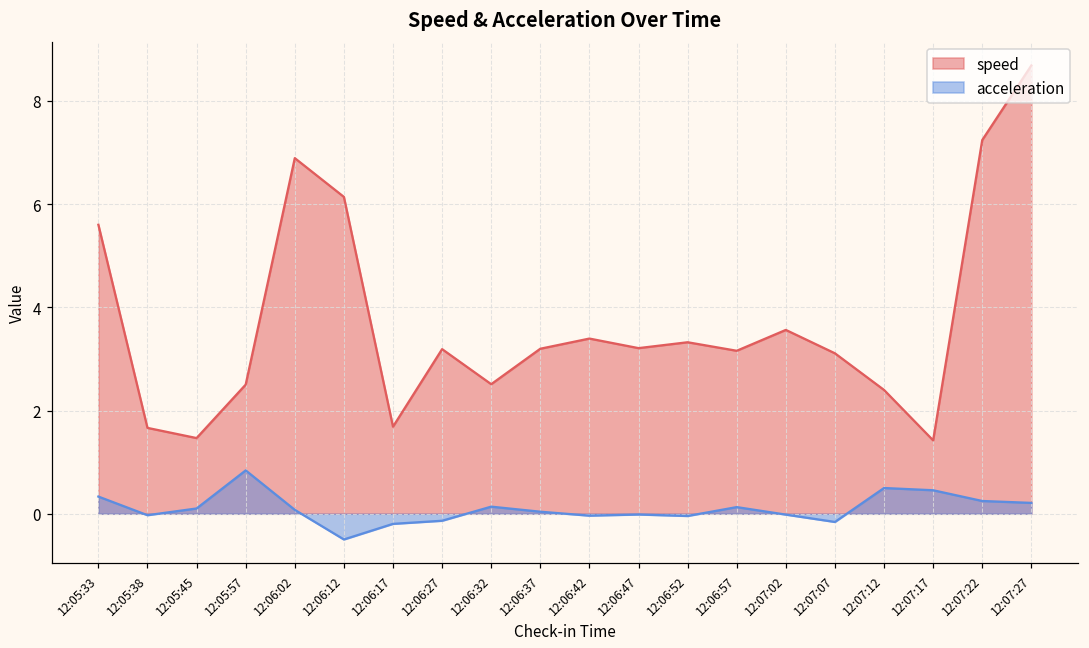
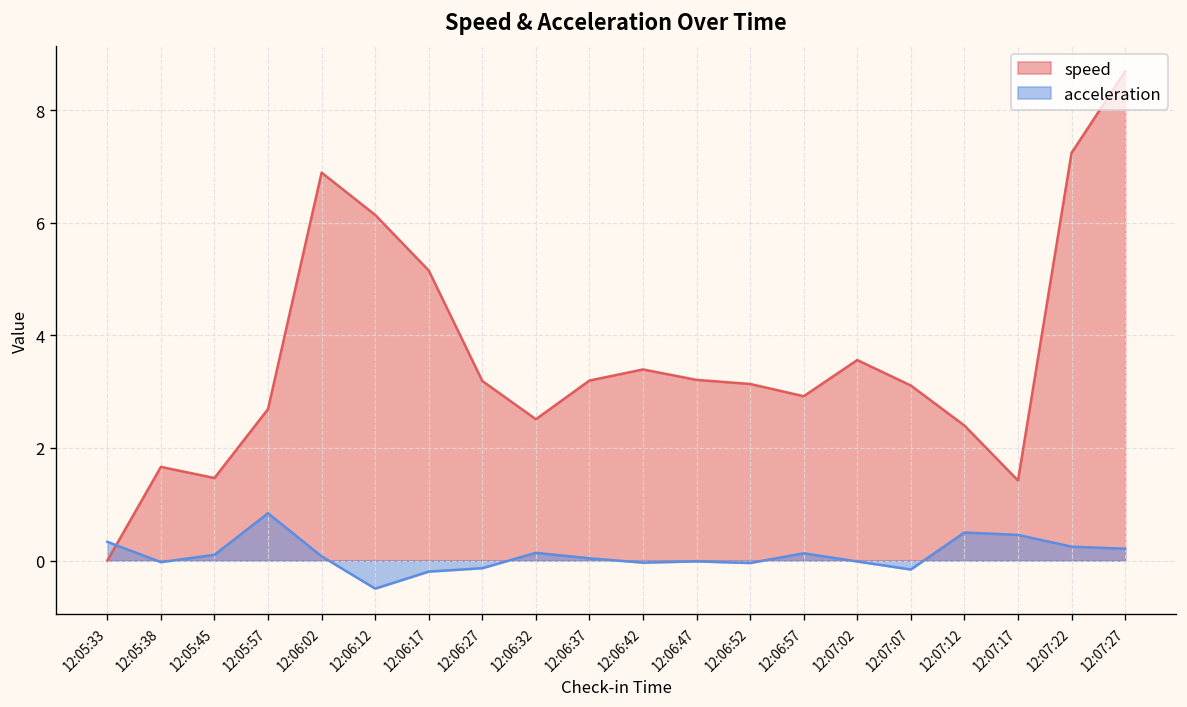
speed, 12:05:33: 5.6 -> 0.0
speed, 12:05:57: 2.5 -> 2.7
speed, 12:06:17: 1.7 -> 5.2
speed, 12:06:52: 3.3 -> 3.1
speed, 12:06:57: 3.2 -> 2.9
